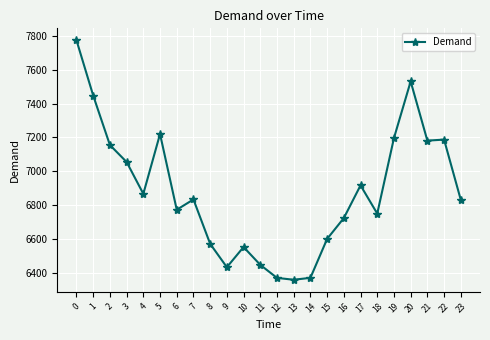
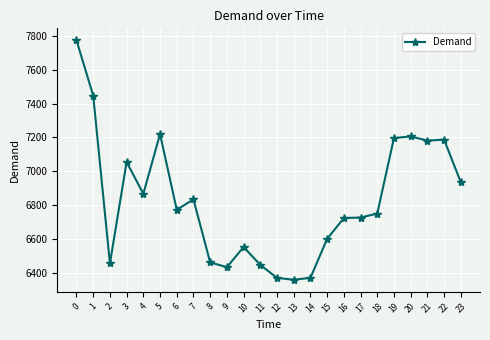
2: 7160 -> 6460
8: 6570 -> 6460
17: 6920 -> 6730
20: 7530 -> 7210
23: 6830 -> 6940
